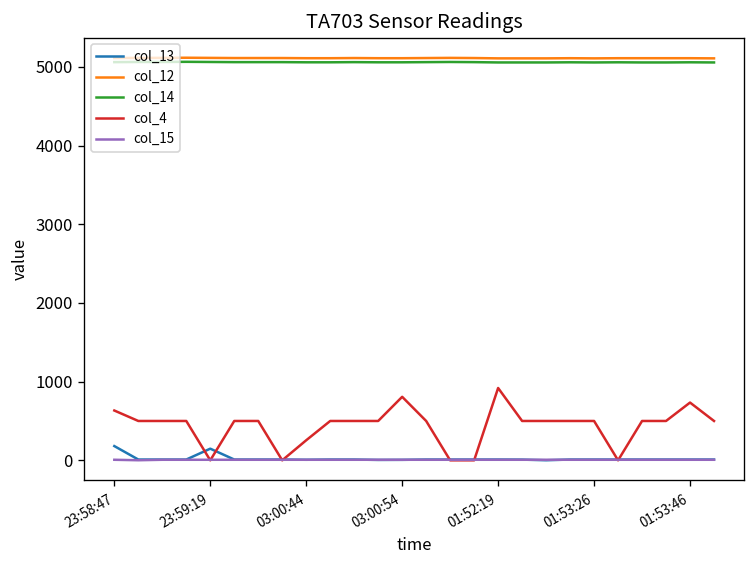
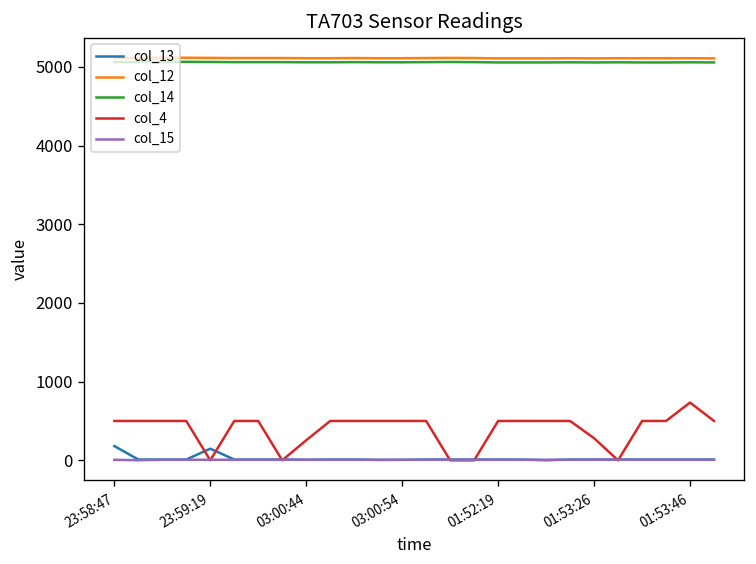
col_4, 23:58:47: 600 -> 500
col_4, 03:00:54: 800 -> 500
col_4, 01:52:19: 900 -> 500
col_4, 01:53:26: 500 -> 300
